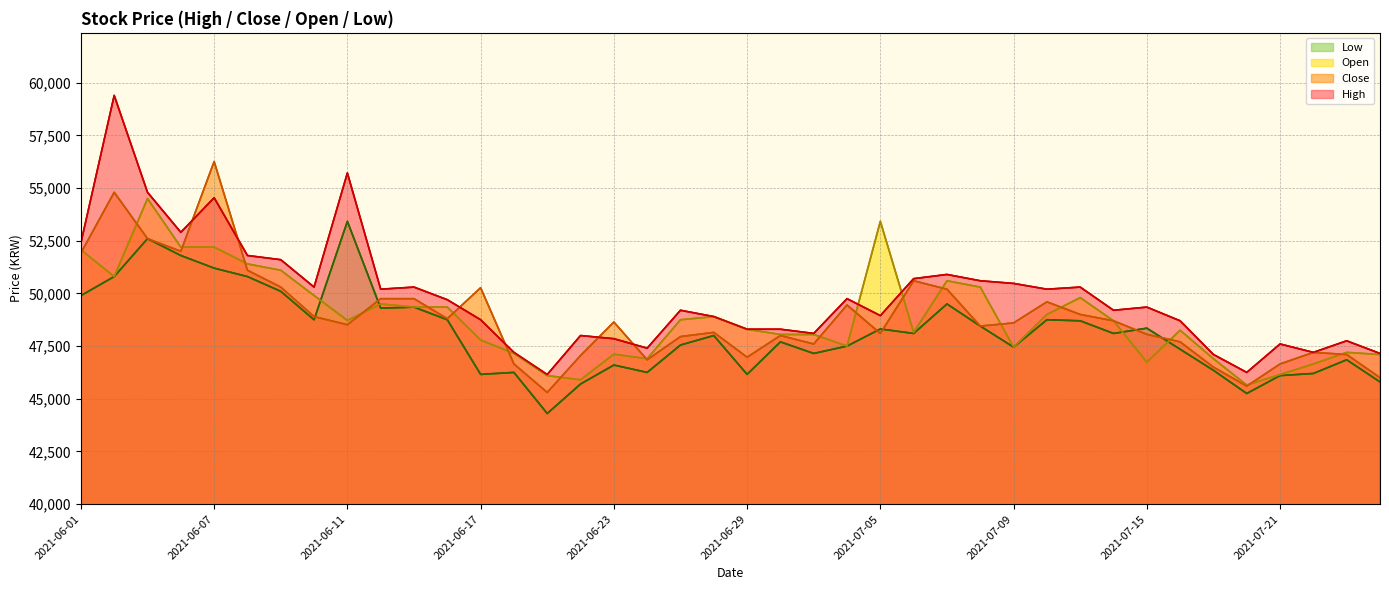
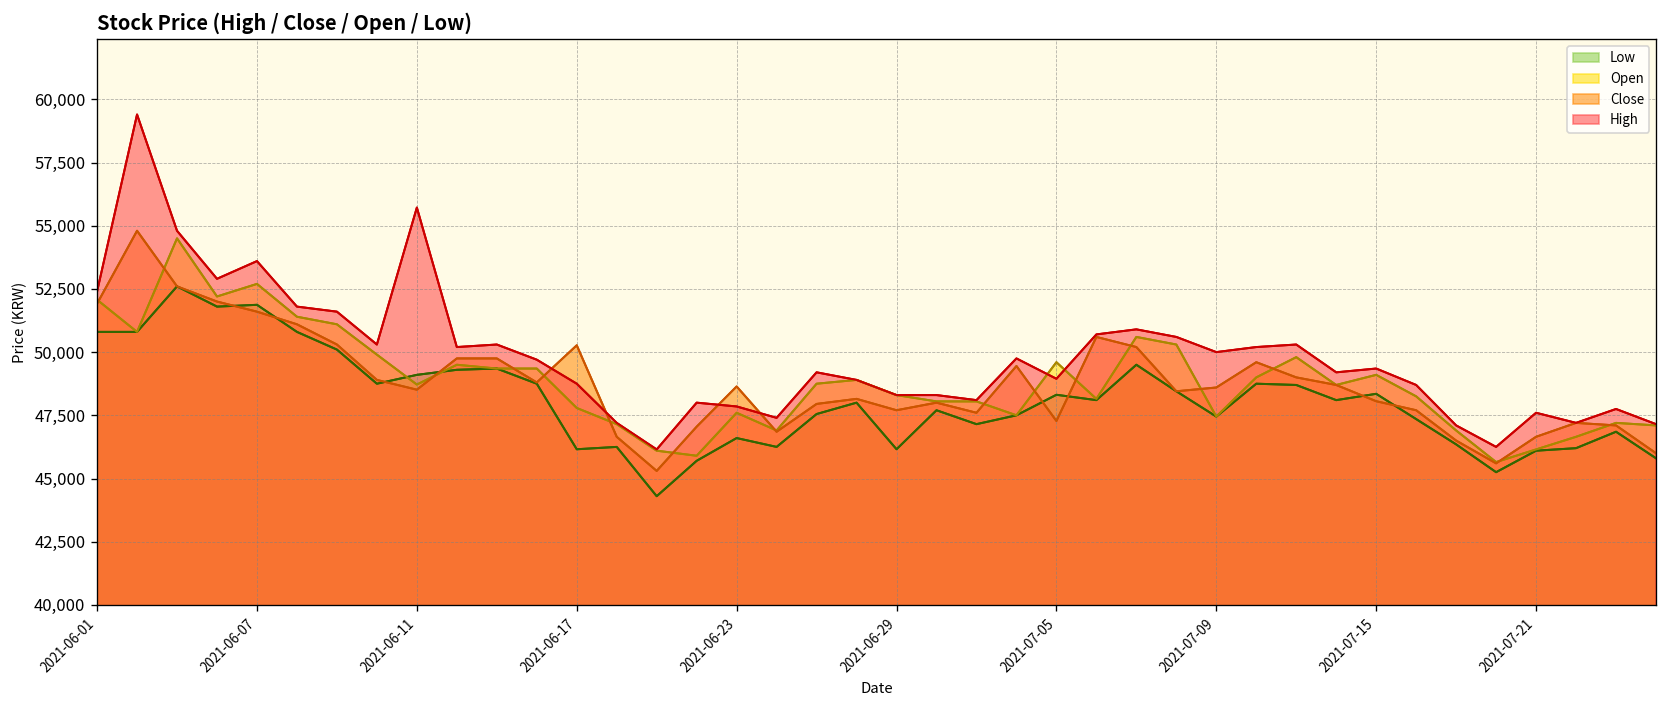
Low, 2021-06-01: 49,900 -> 50,800
Low, 2021-06-07: 51,200 -> 51,900
Open, 2021-06-07: 52,200 -> 52,700
Close, 2021-06-07: 56,300 -> 51,600
High, 2021-06-07: 54,500 -> 53,600
Low, 2021-06-11: 53,400 -> 49,100
Open, 2021-06-23: 47,100 -> 47,600
Close, 2021-06-29: 47,000 -> 47,700
Open, 2021-07-05: 53,400 -> 49,600
Close, 2021-07-05: 48,100 -> 47,300
High, 2021-07-09: 50,500 -> 50,000
Open, 2021-07-15: 46,700 -> 49,100
